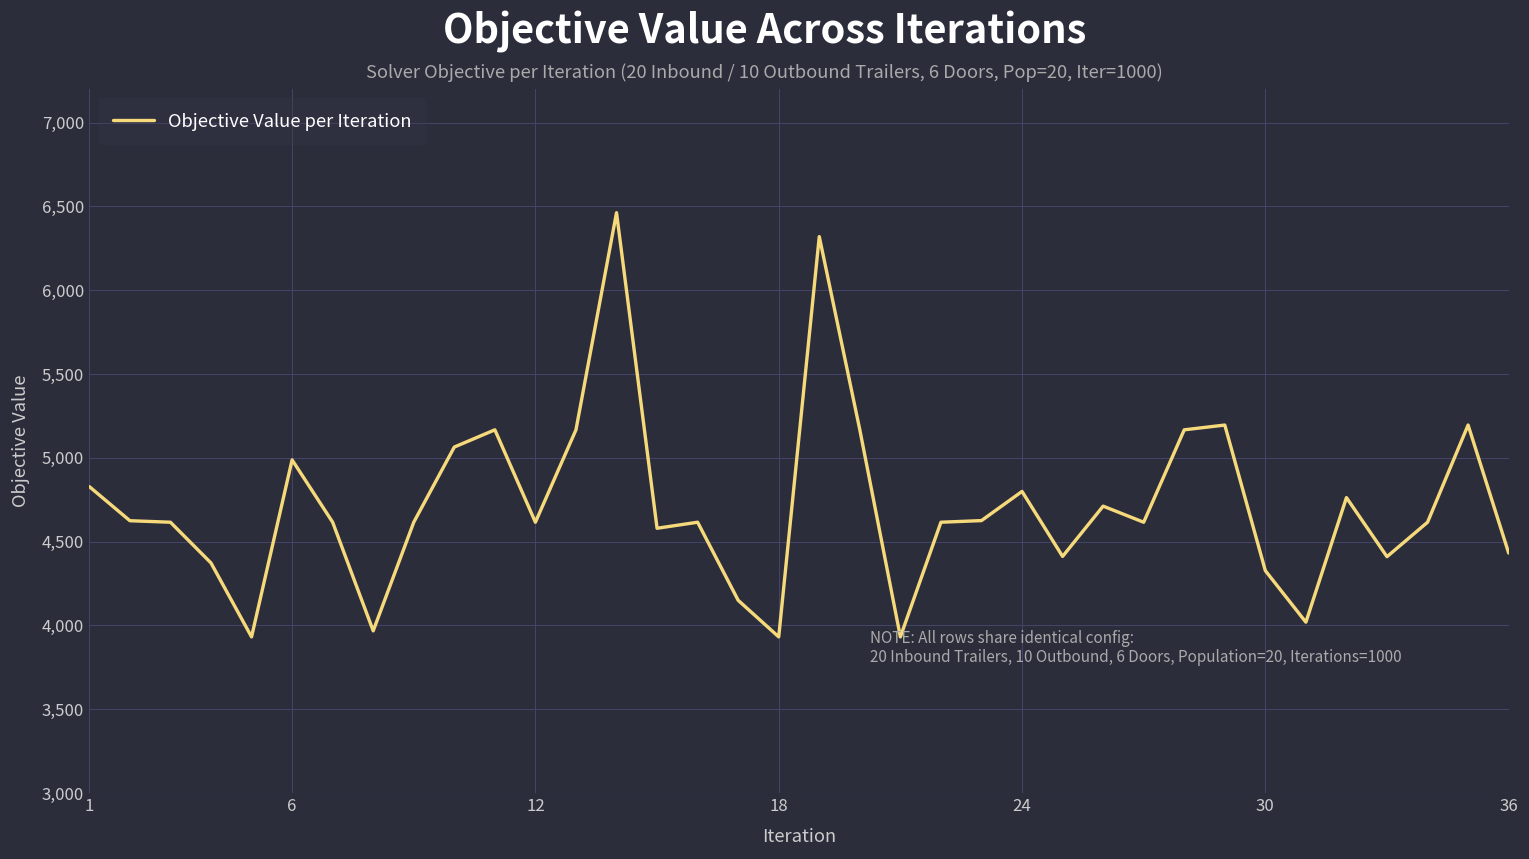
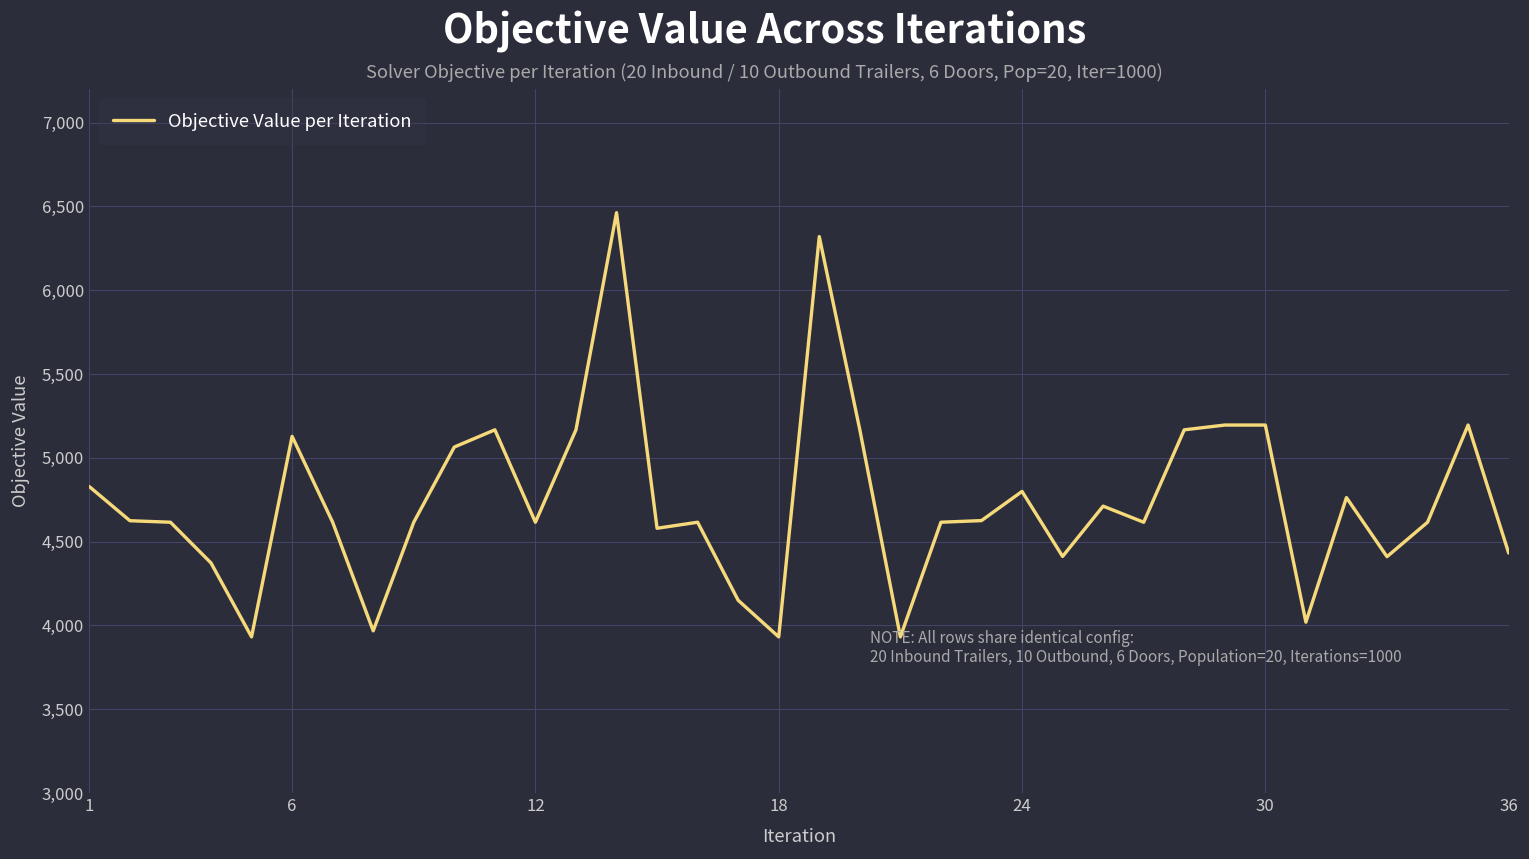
6: 4,990 -> 5,130
30: 4,330 -> 5,200
